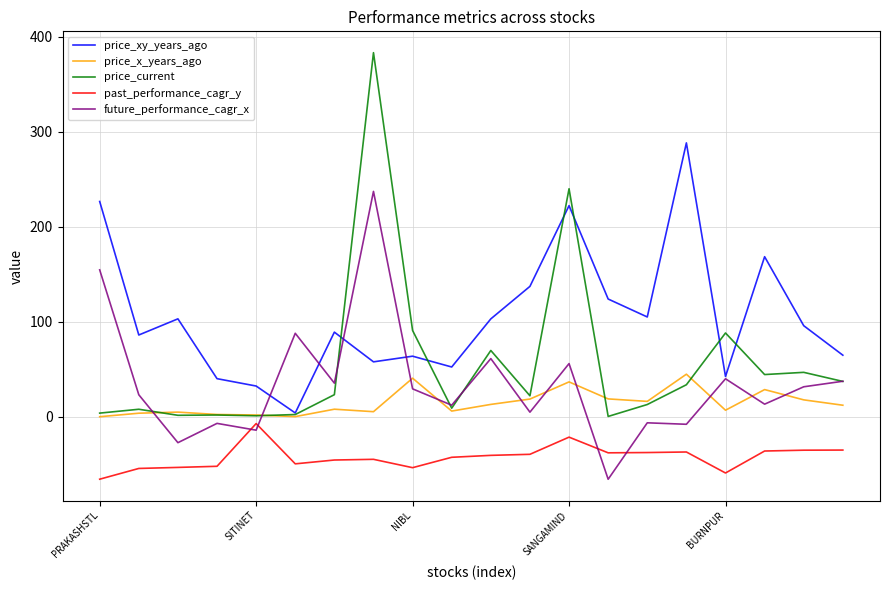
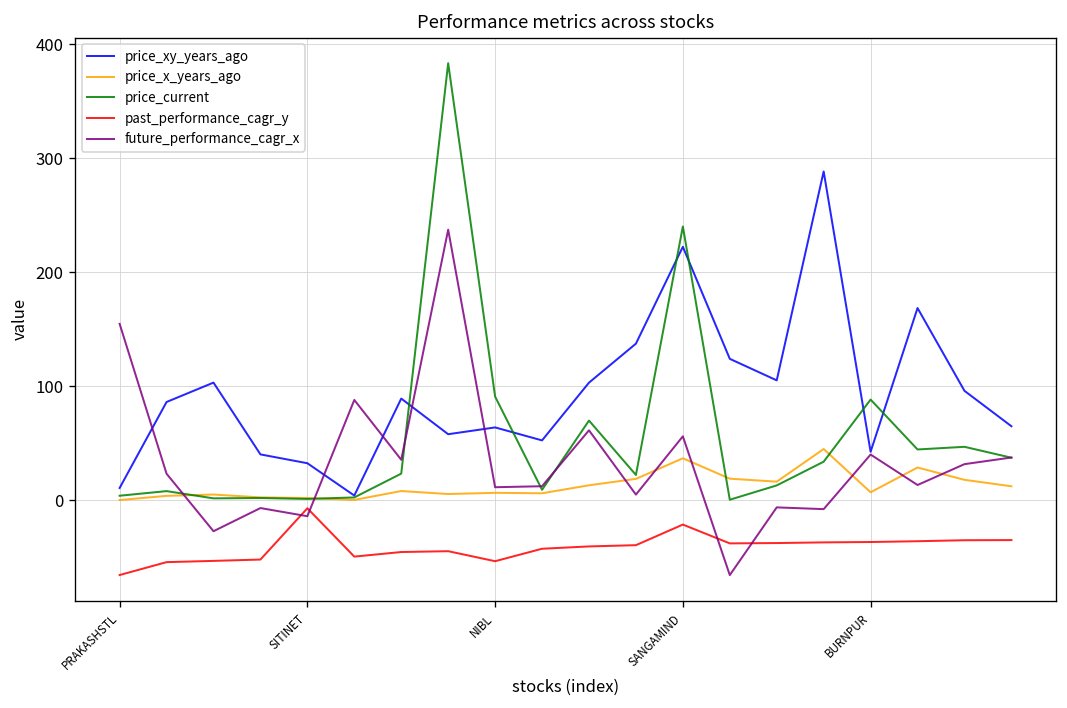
price_xy_years_ago, PRAKASHSTL: 230 -> 10
price_x_years_ago, NIBL: 40 -> 10
future_performance_cagr_x, NIBL: 30 -> 10
past_performance_cagr_y, BURNPUR: -60 -> -40
